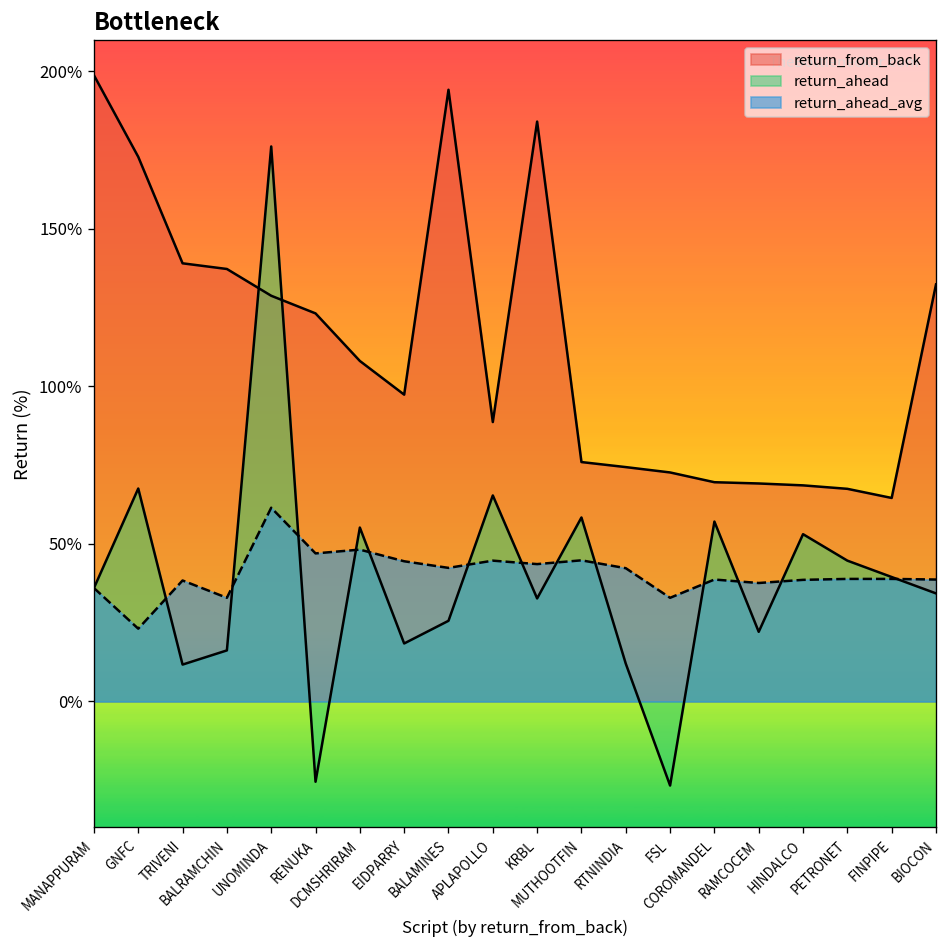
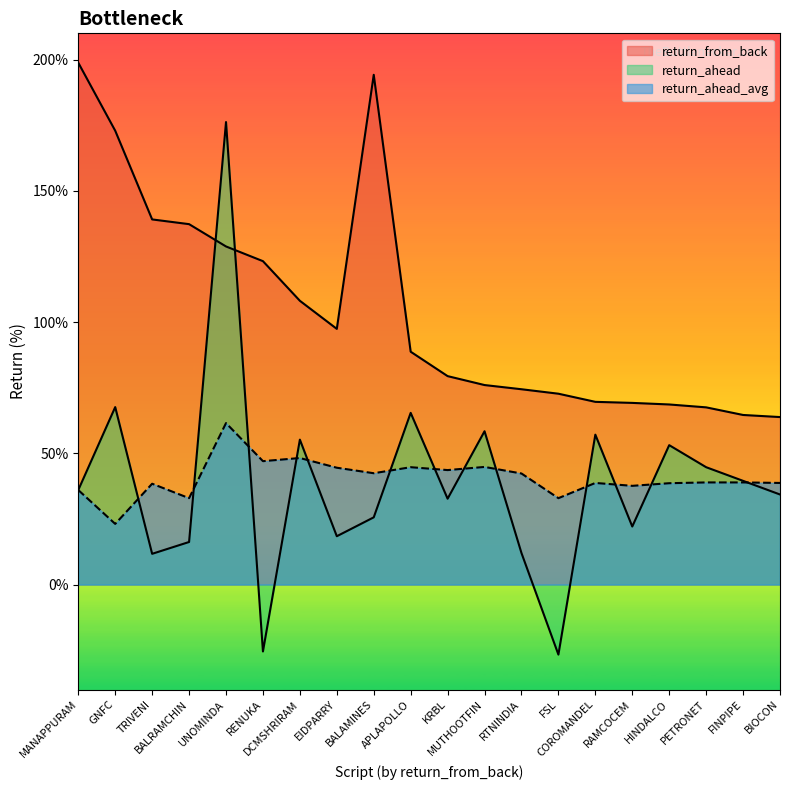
return_from_back, KRBL: 184% -> 79%
return_from_back, BIOCON: 132% -> 64%
